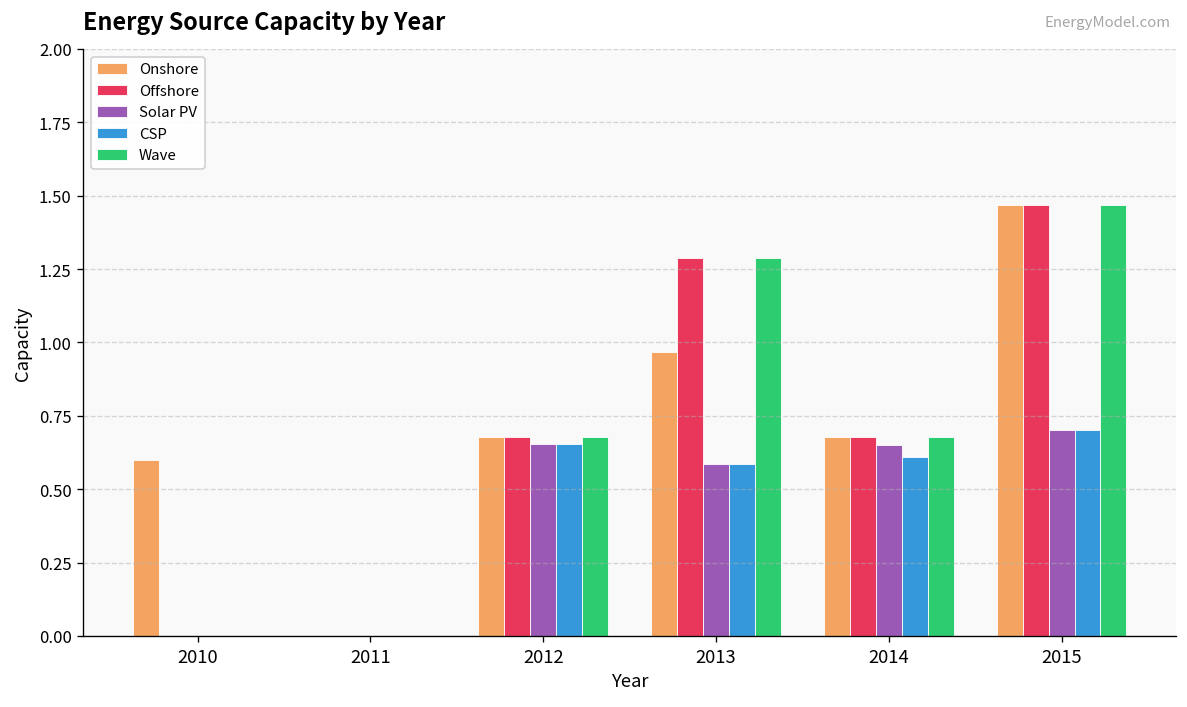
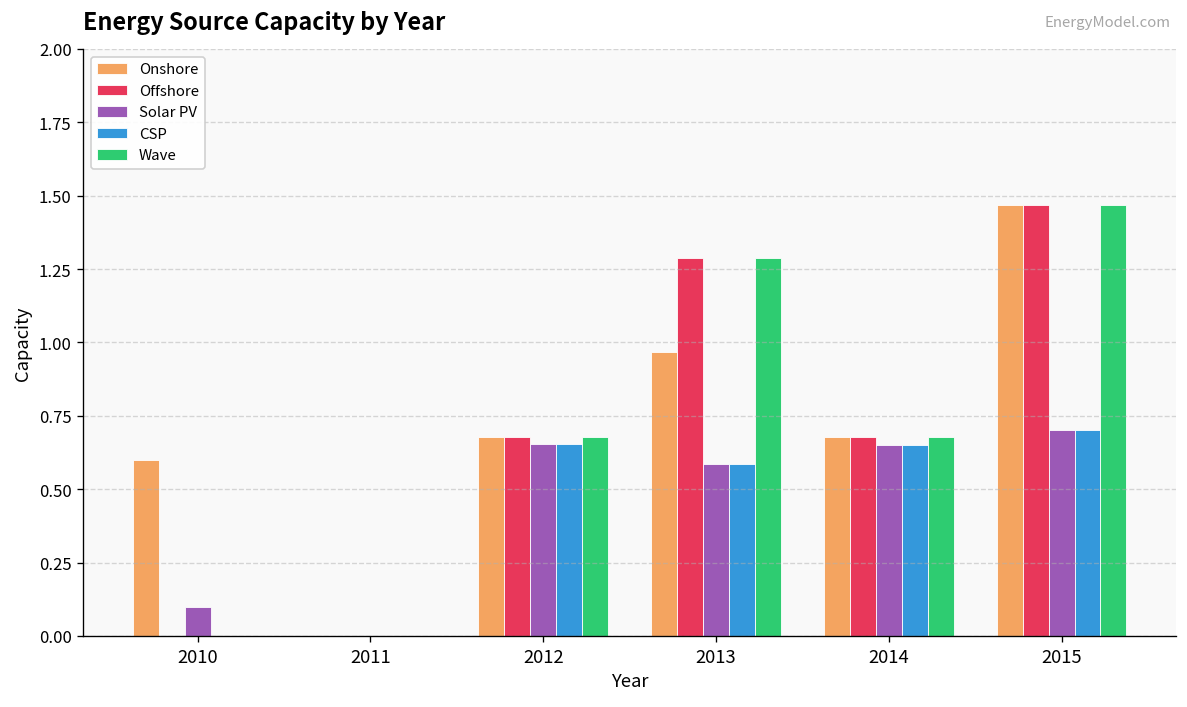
Solar PV, 2010: 0.0 -> 0.1
CSP, 2014: 0.61 -> 0.65
